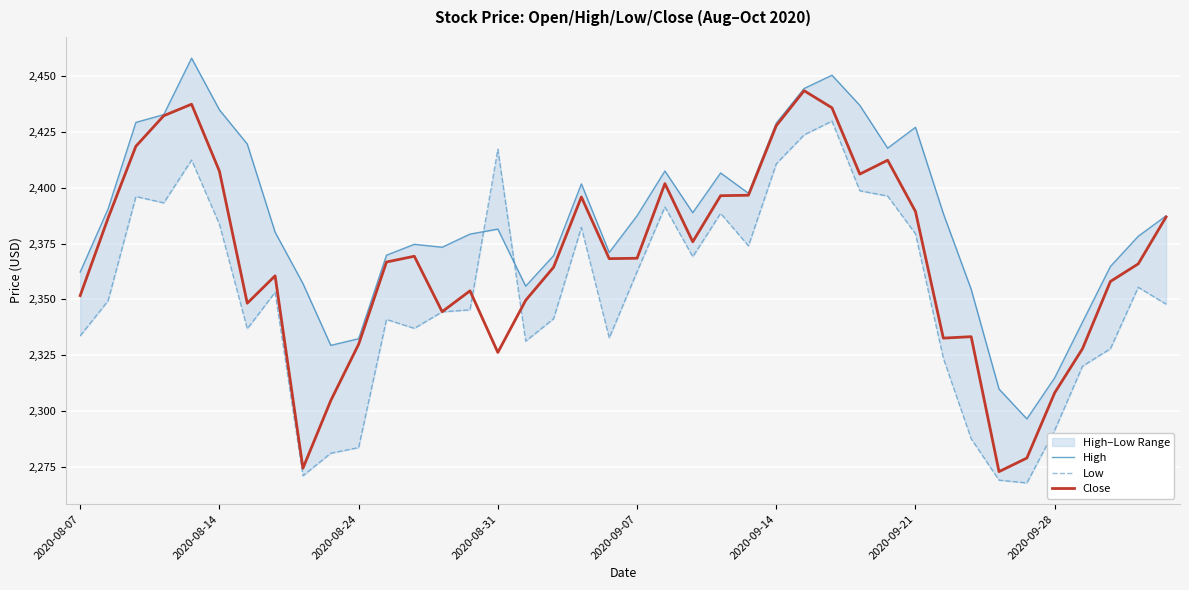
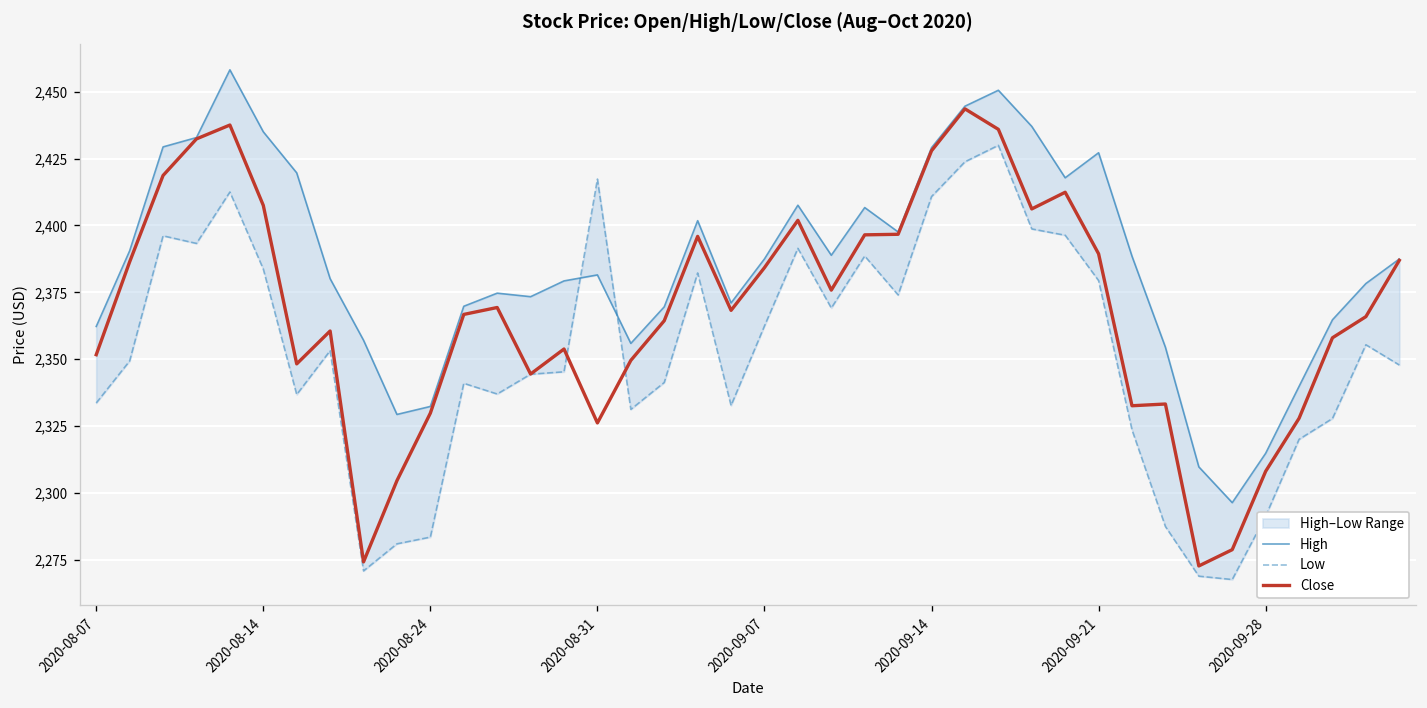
Close, 2020-09-07: 2,368 -> 2,384
